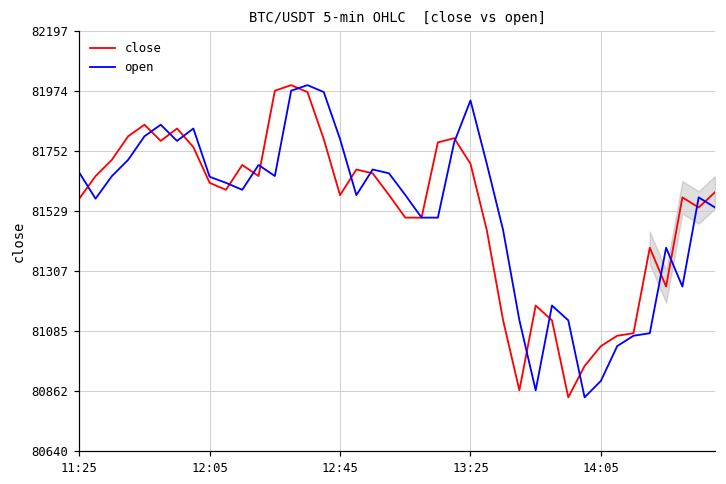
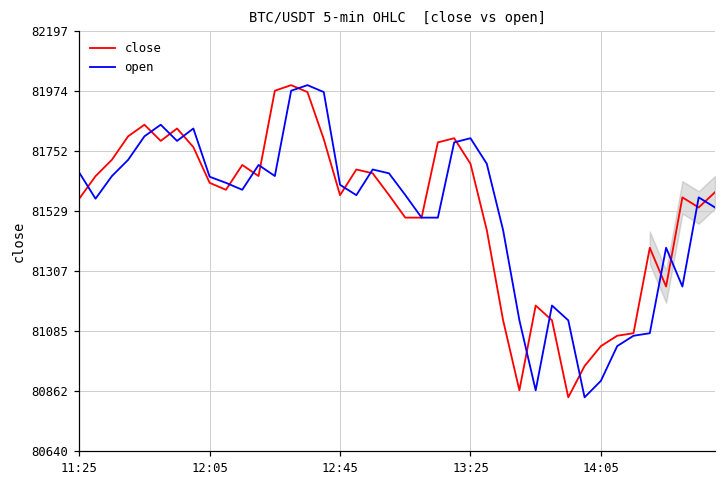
open, 12:45: 81800 -> 81630
open, 13:25: 81940 -> 81800
